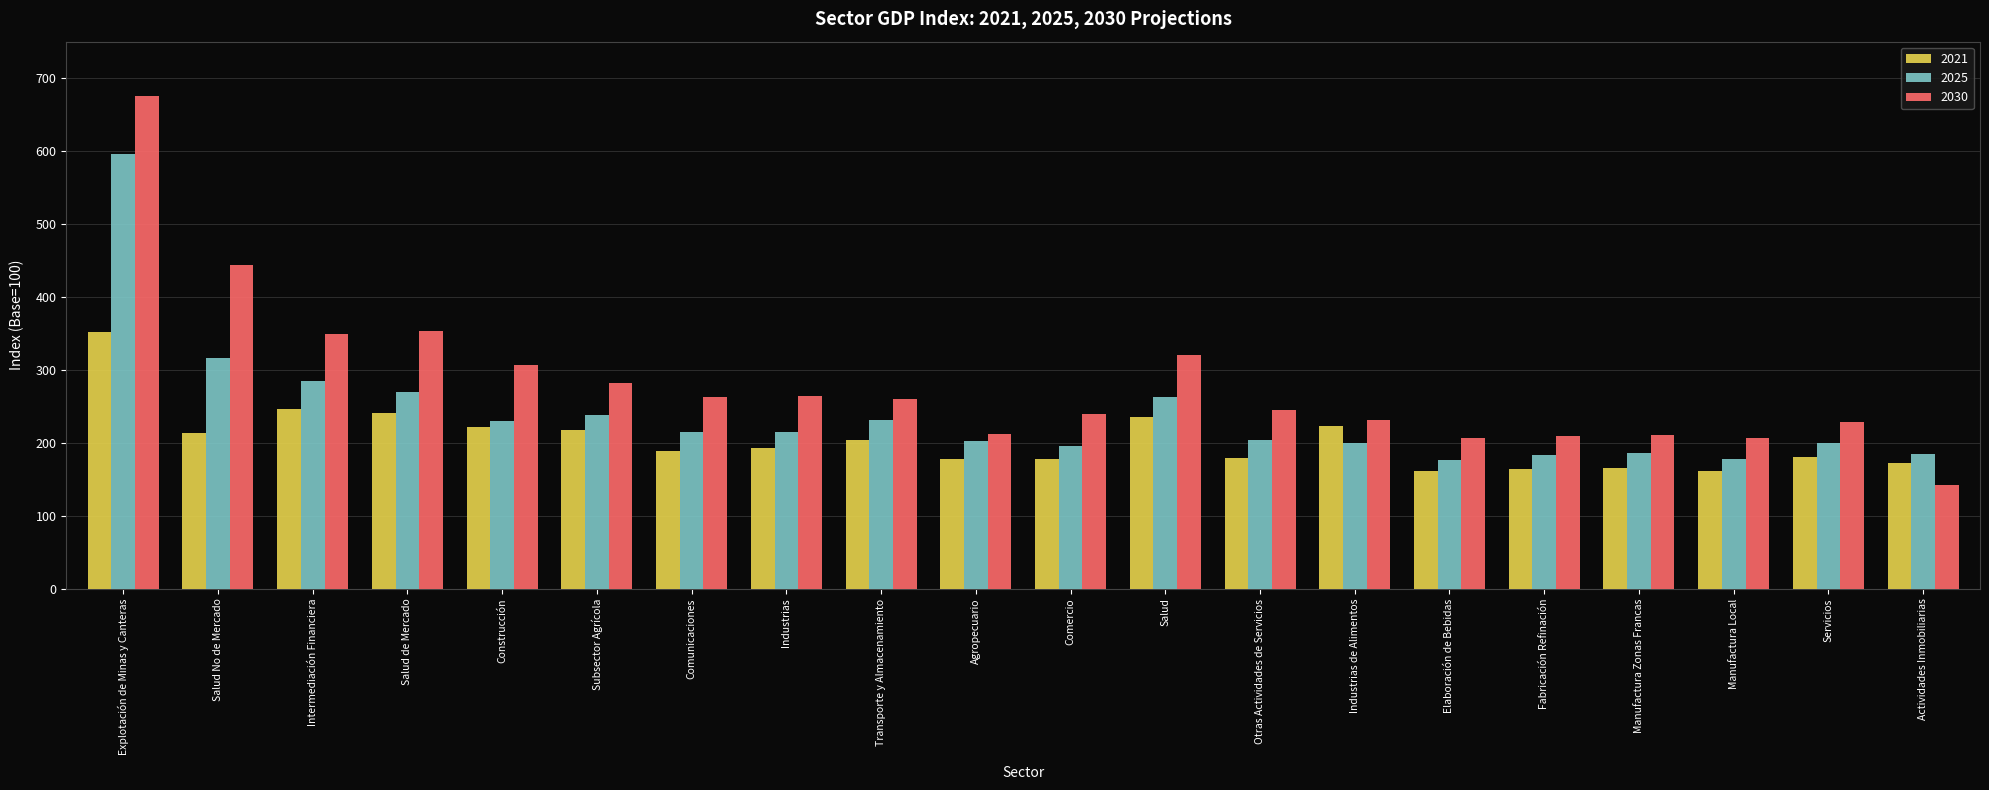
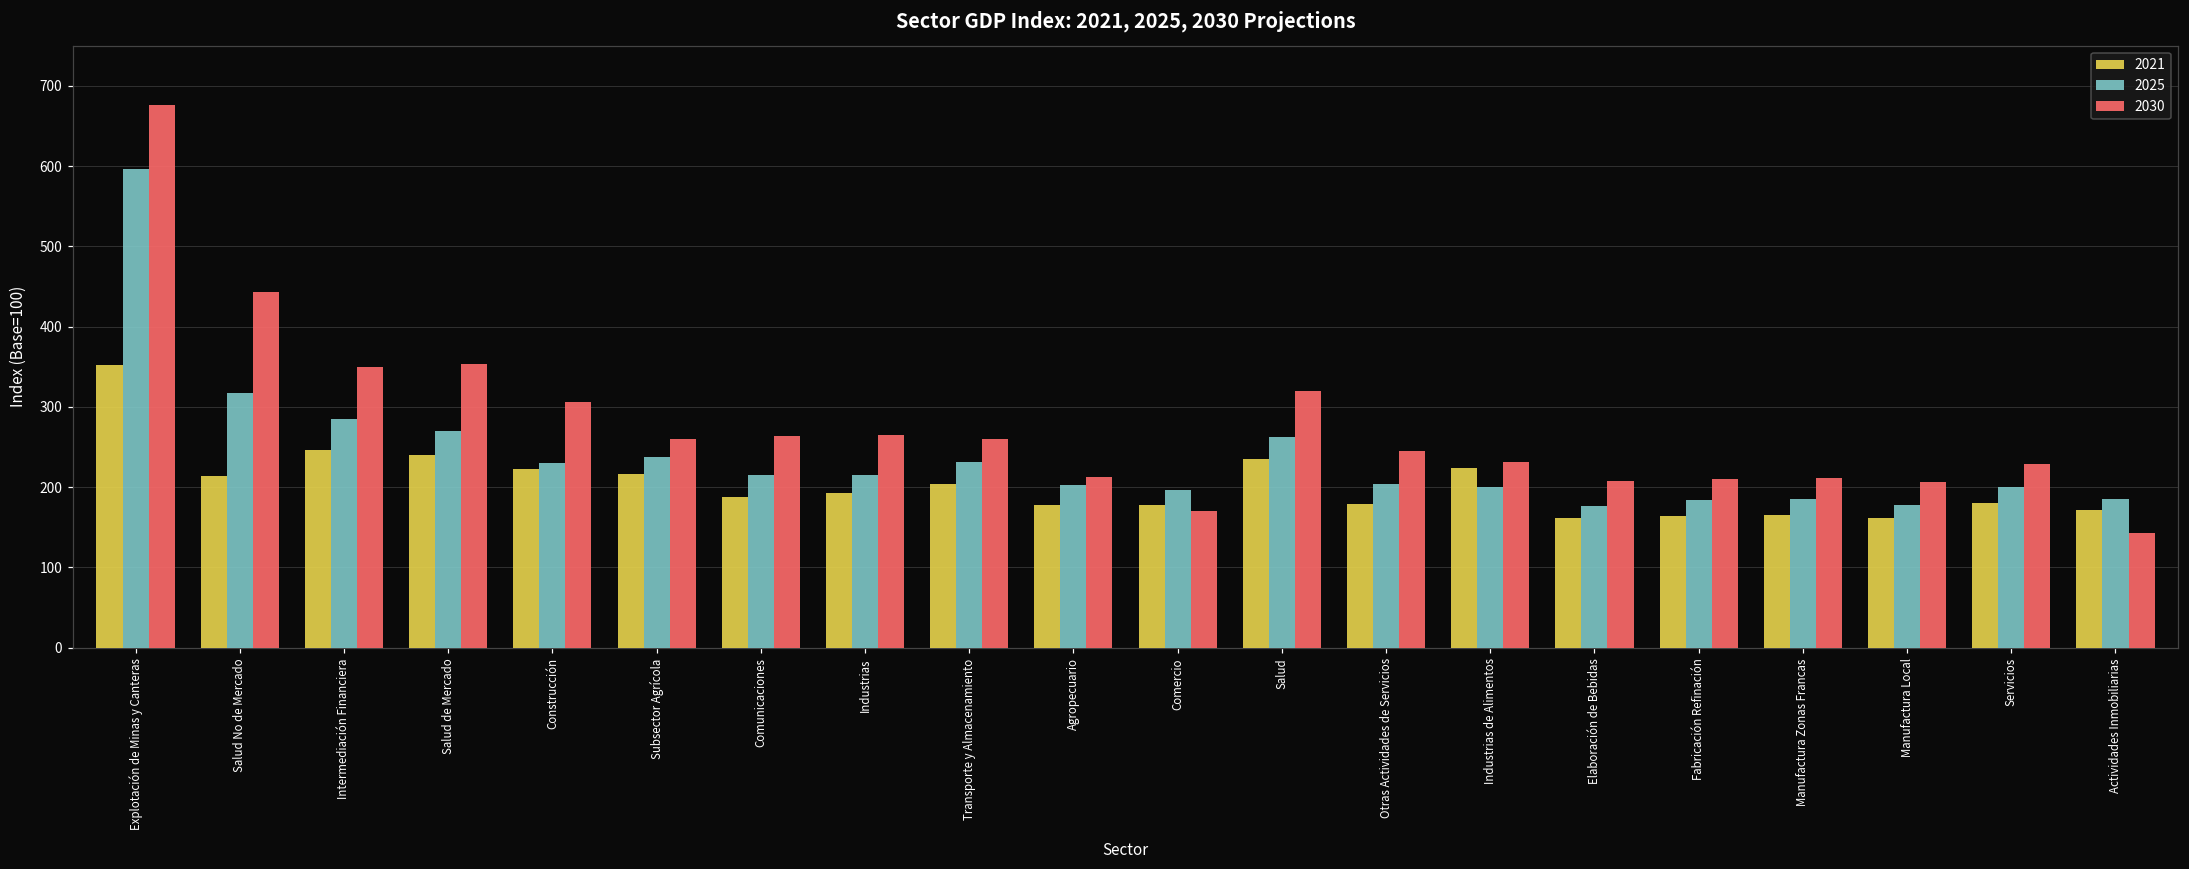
2030, Subsector Agrícola: 280 -> 260
2030, Comercio: 240 -> 170
